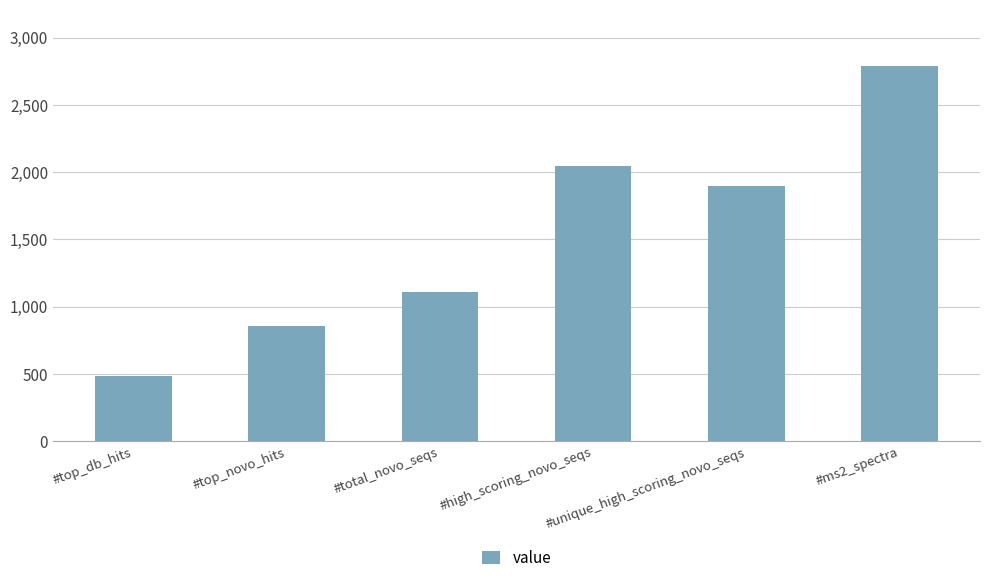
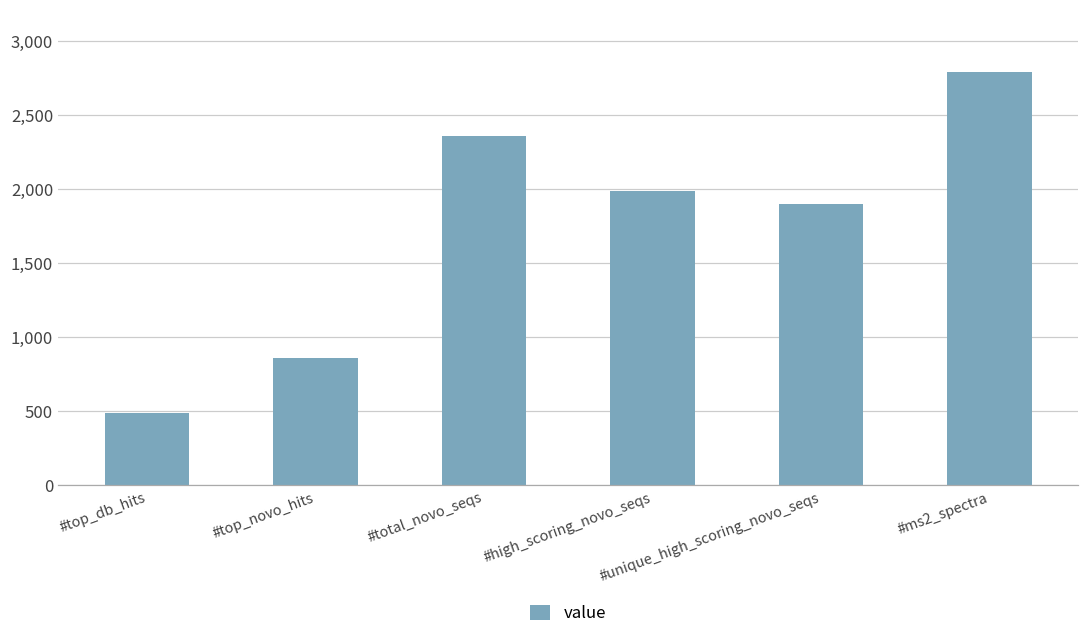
#total_novo_seqs: 1,110 -> 2,360
#high_scoring_novo_seqs: 2,050 -> 1,990
